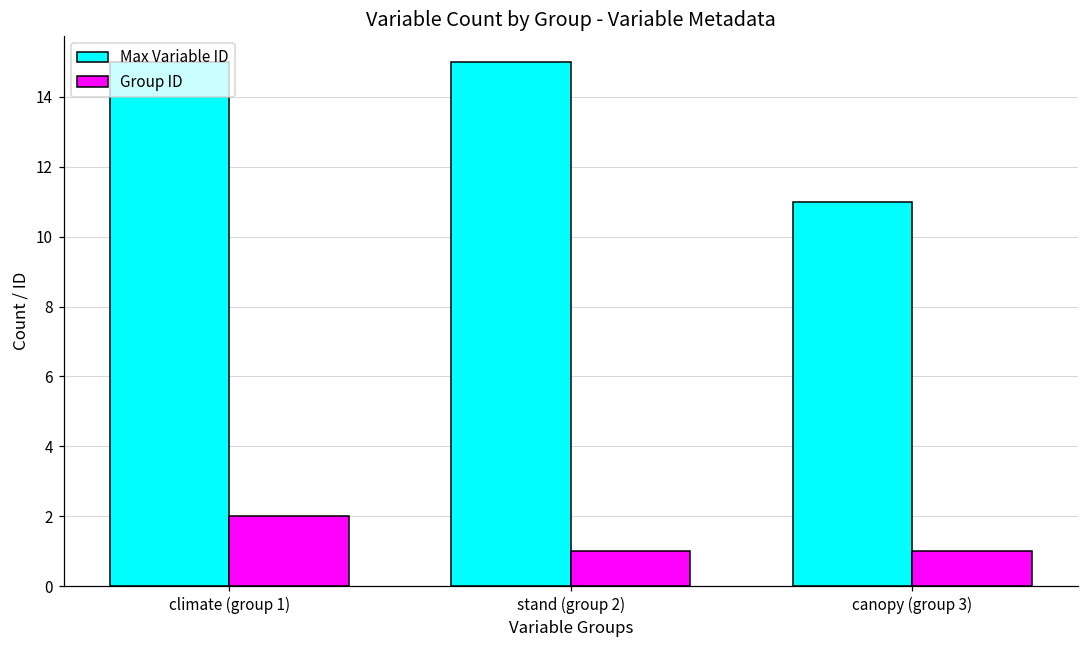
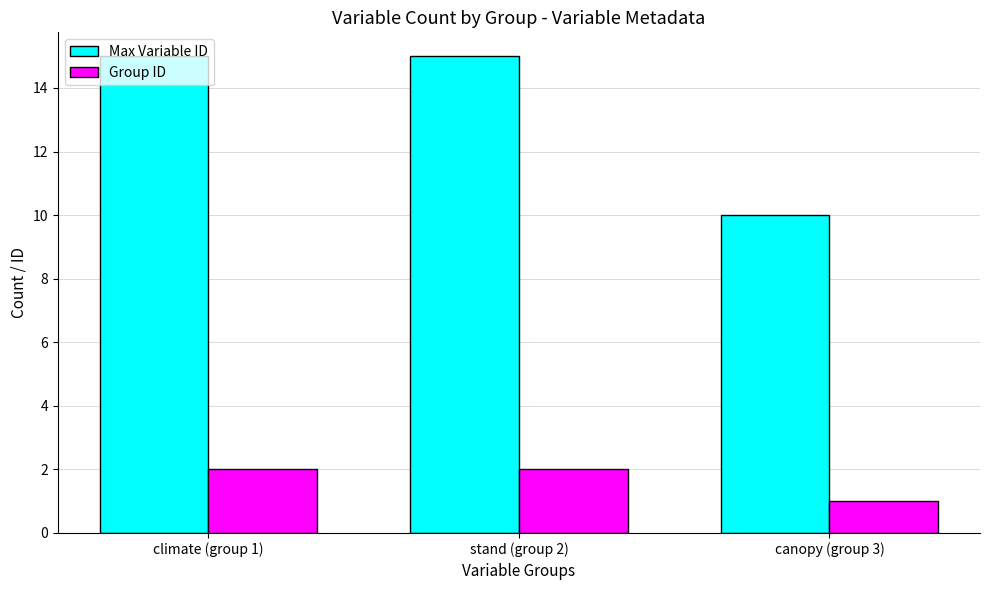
Group ID, stand (group 2): 1 -> 2
Max Variable ID, canopy (group 3): 11 -> 10
